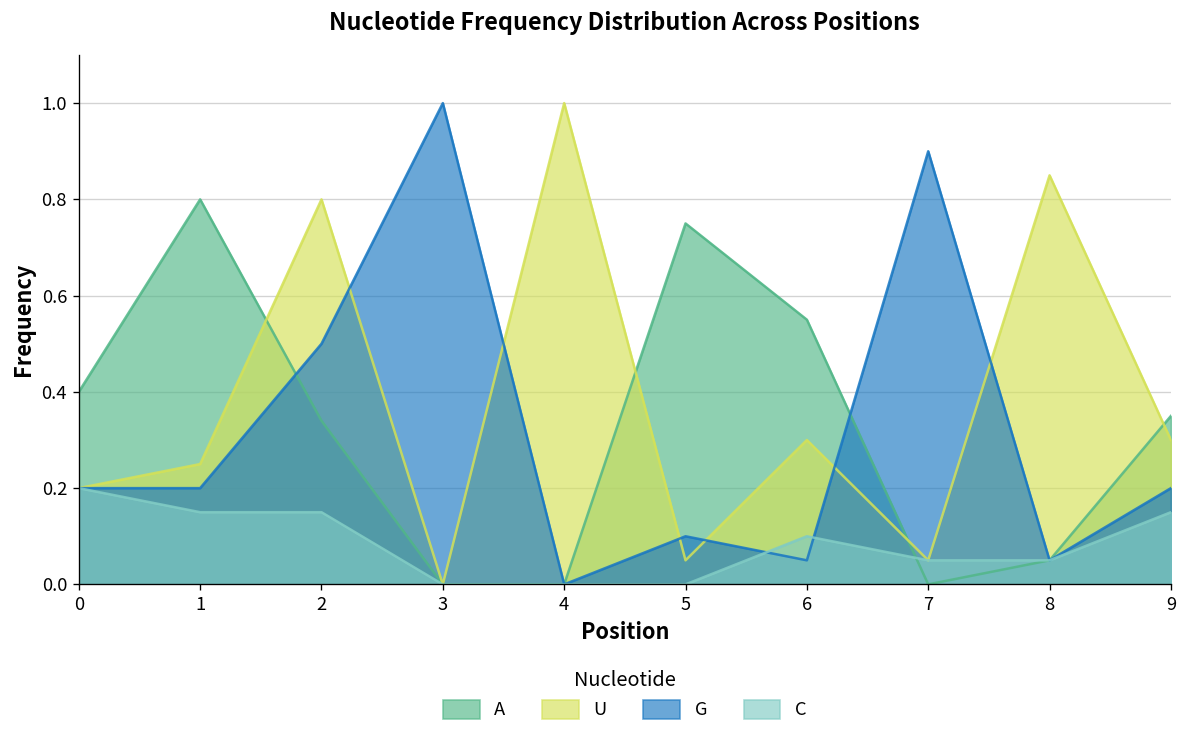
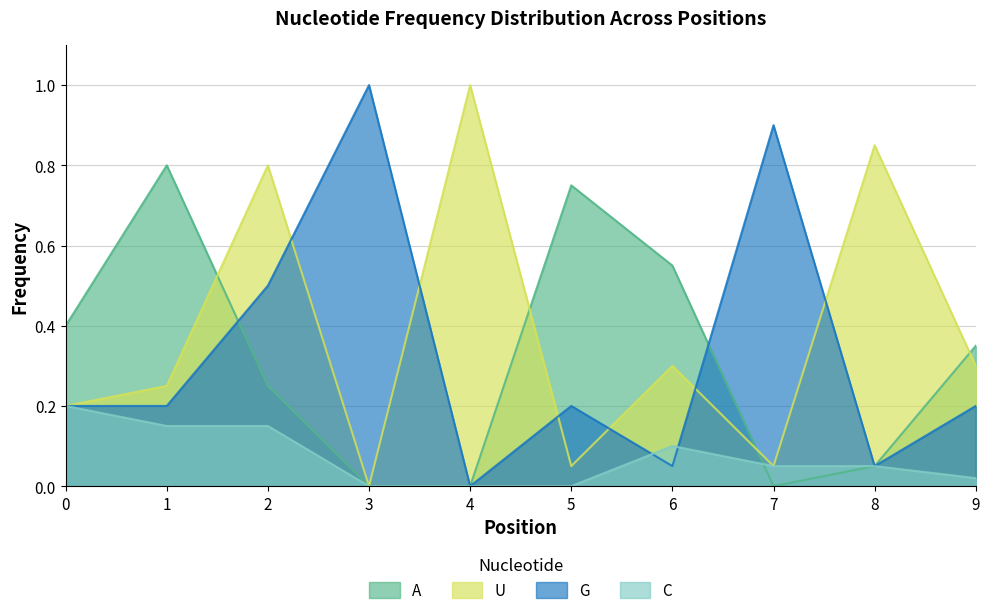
A, 2: 0.34 -> 0.25
G, 5: 0.1 -> 0.2
C, 9: 0.15 -> 0.02
